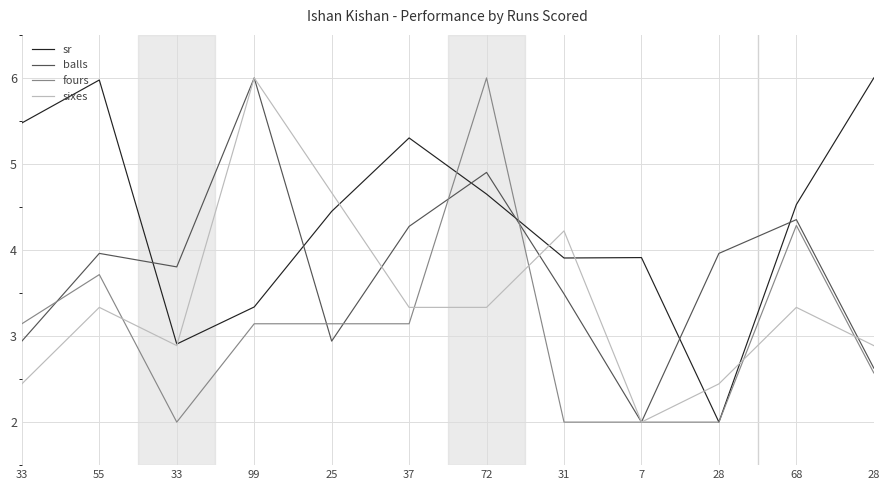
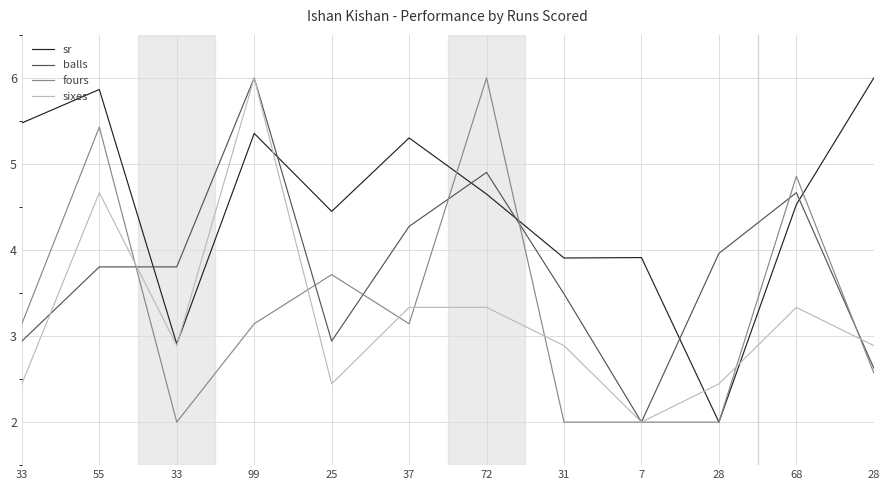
sr, 55: 6.0 -> 5.9
balls, 55: 4.0 -> 3.8
fours, 55: 3.7 -> 5.4
sixes, 55: 3.3 -> 4.7
sr, 99: 3.3 -> 5.4
fours, 25: 3.1 -> 3.7
sixes, 25: 4.7 -> 2.4
sixes, 31: 4.2 -> 2.9
balls, 68: 4.4 -> 4.7
fours, 68: 4.3 -> 4.9
